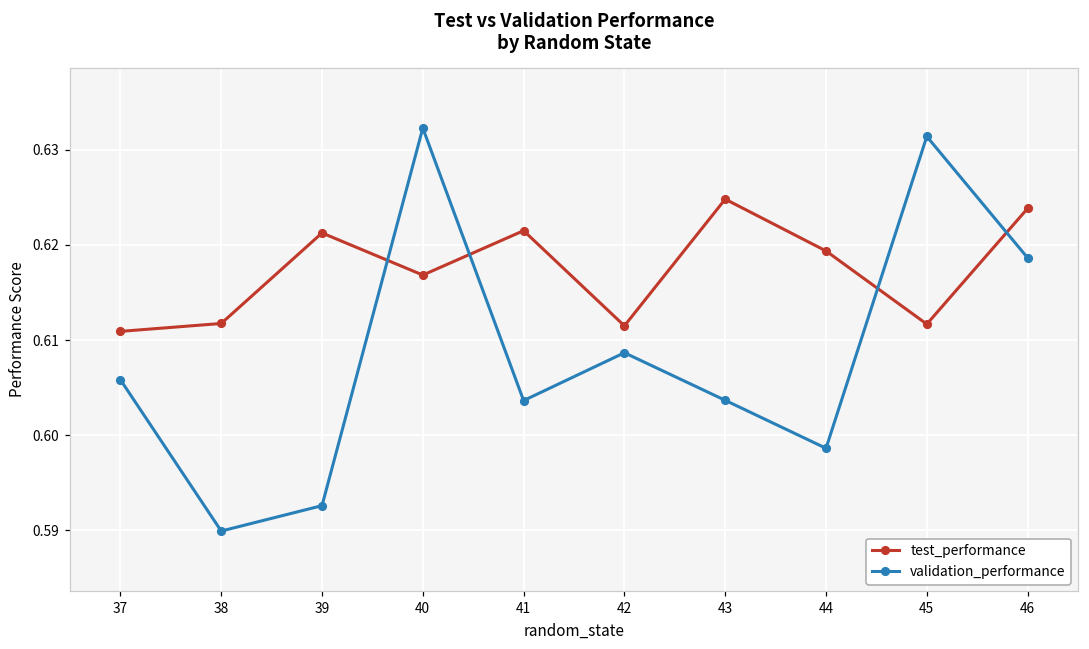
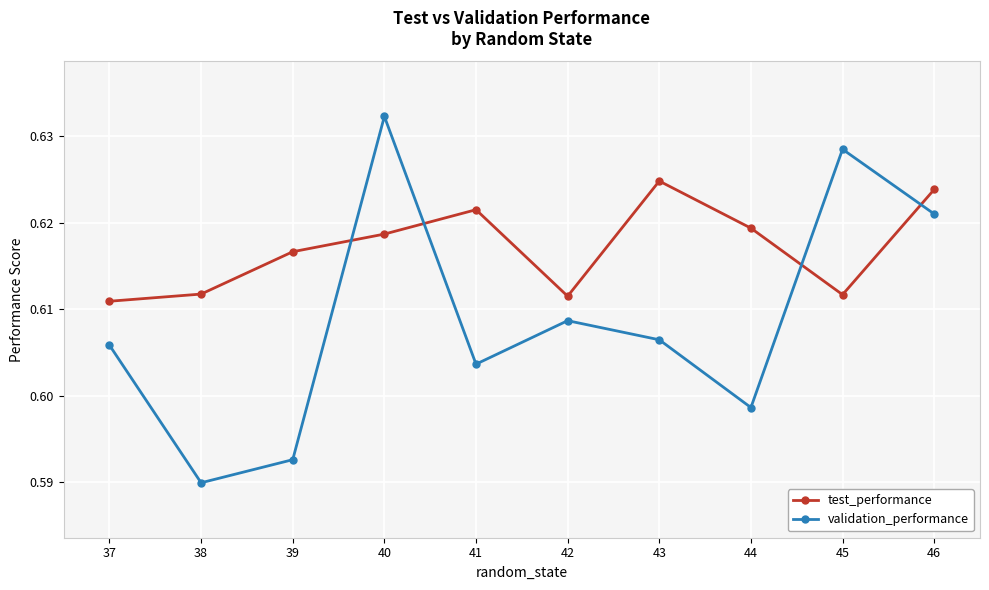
test_performance, 39: 0.621 -> 0.617
test_performance, 40: 0.617 -> 0.619
validation_performance, 43: 0.604 -> 0.606
validation_performance, 45: 0.631 -> 0.628
validation_performance, 46: 0.619 -> 0.621
